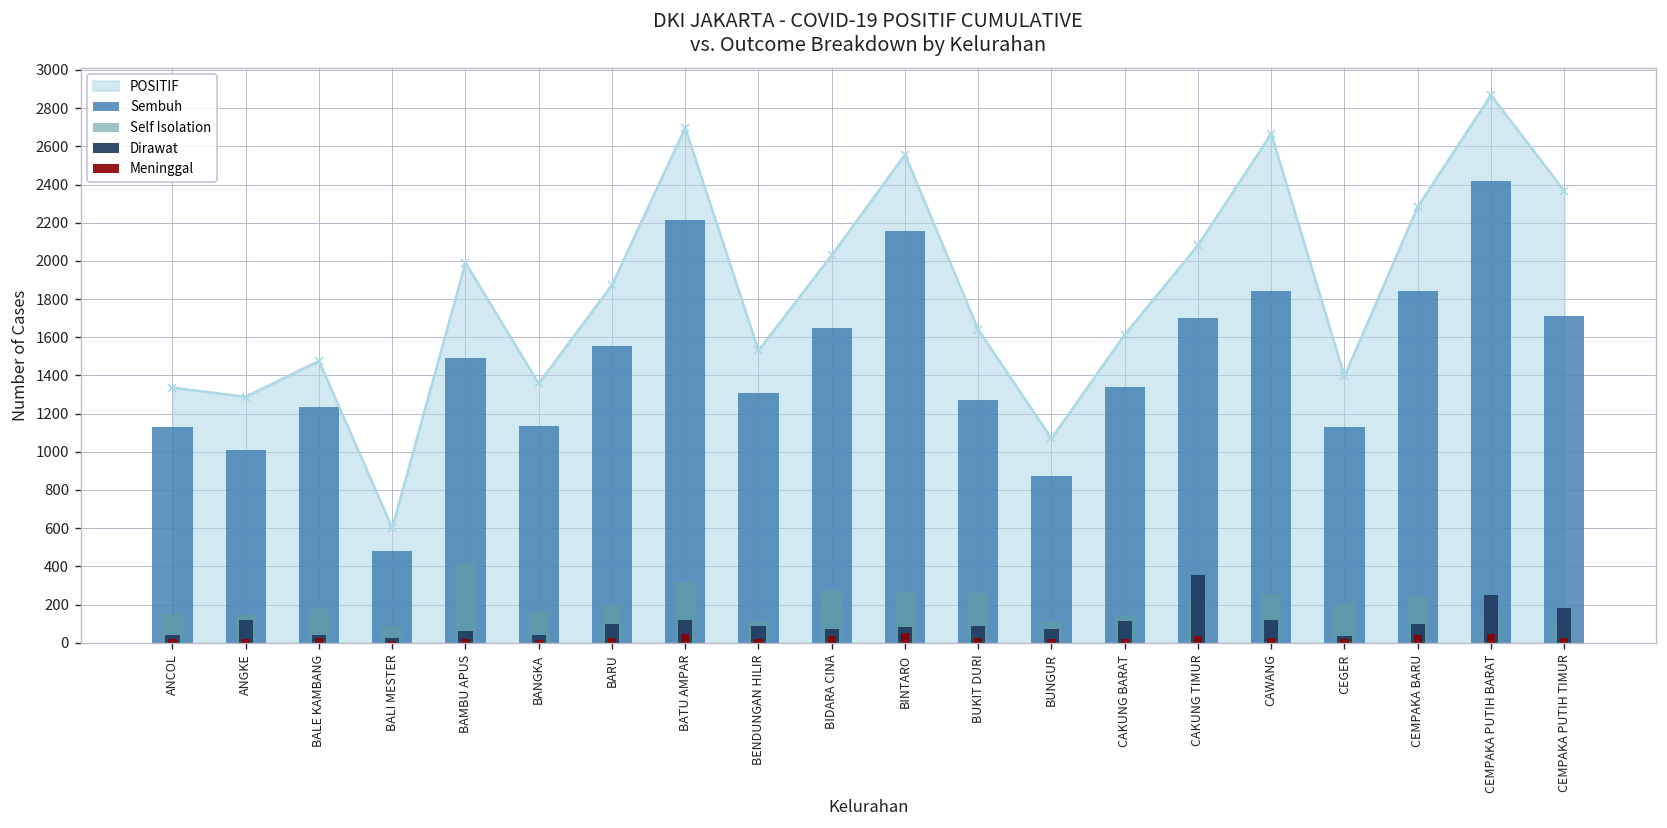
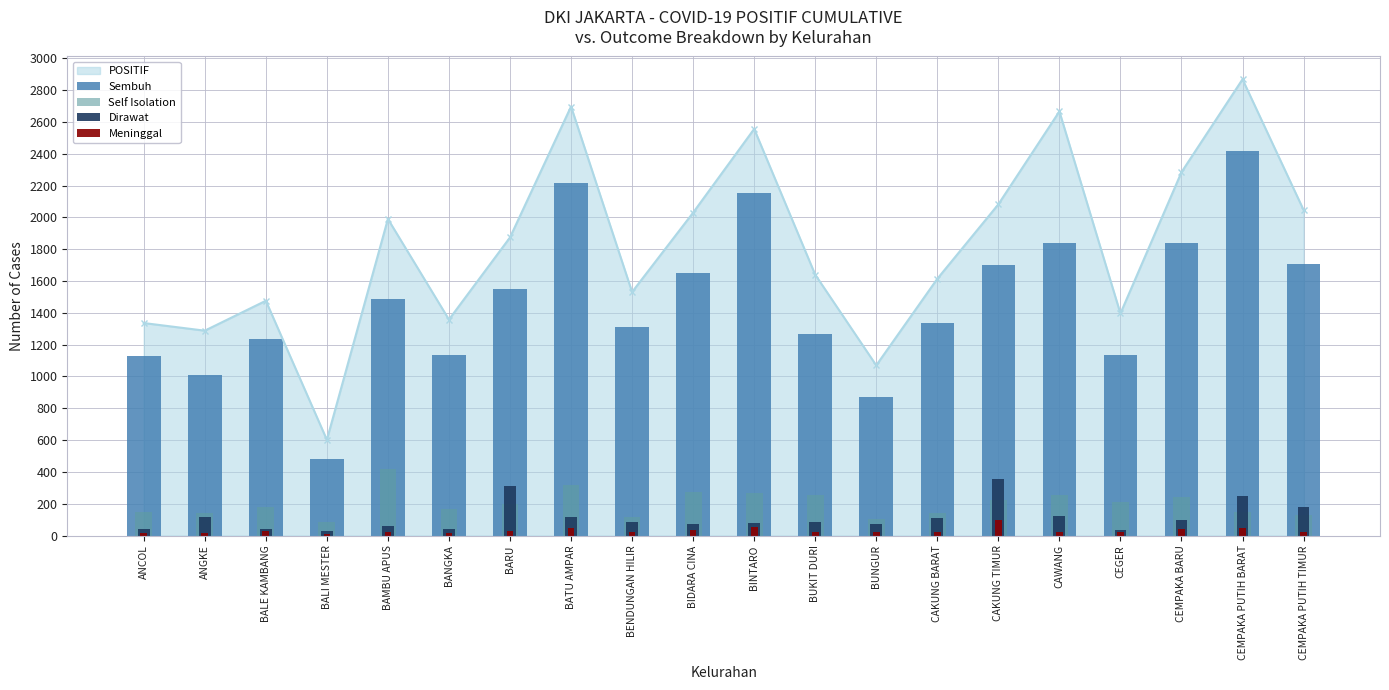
Dirawat, BARU: 100 -> 310
Meninggal, CAKUNG TIMUR: 40 -> 100
POSITIF, CEMPAKA PUTIH TIMUR: 2370 -> 2050
